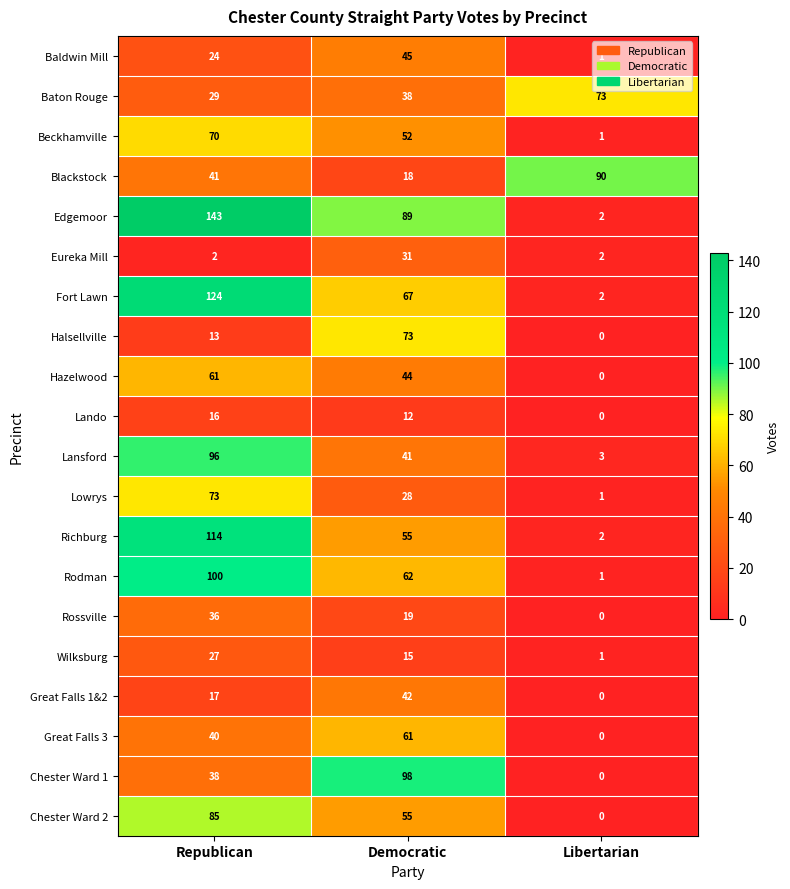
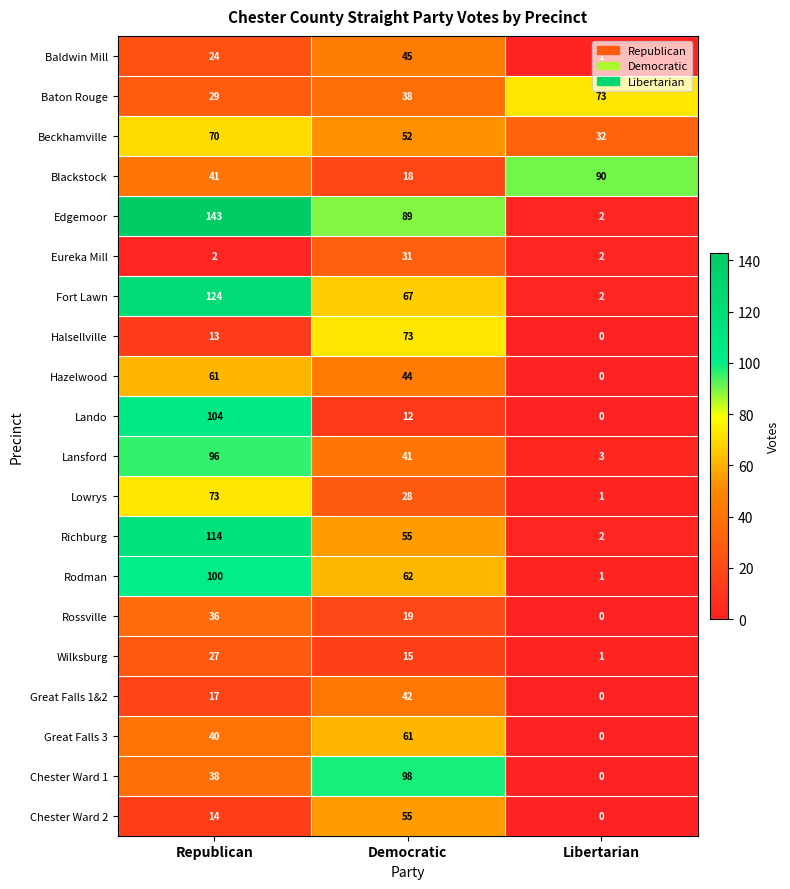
Beckhamville, Libertarian: 1 -> 32
Lando, Republican: 16 -> 104
Chester Ward 2, Republican: 85 -> 14
